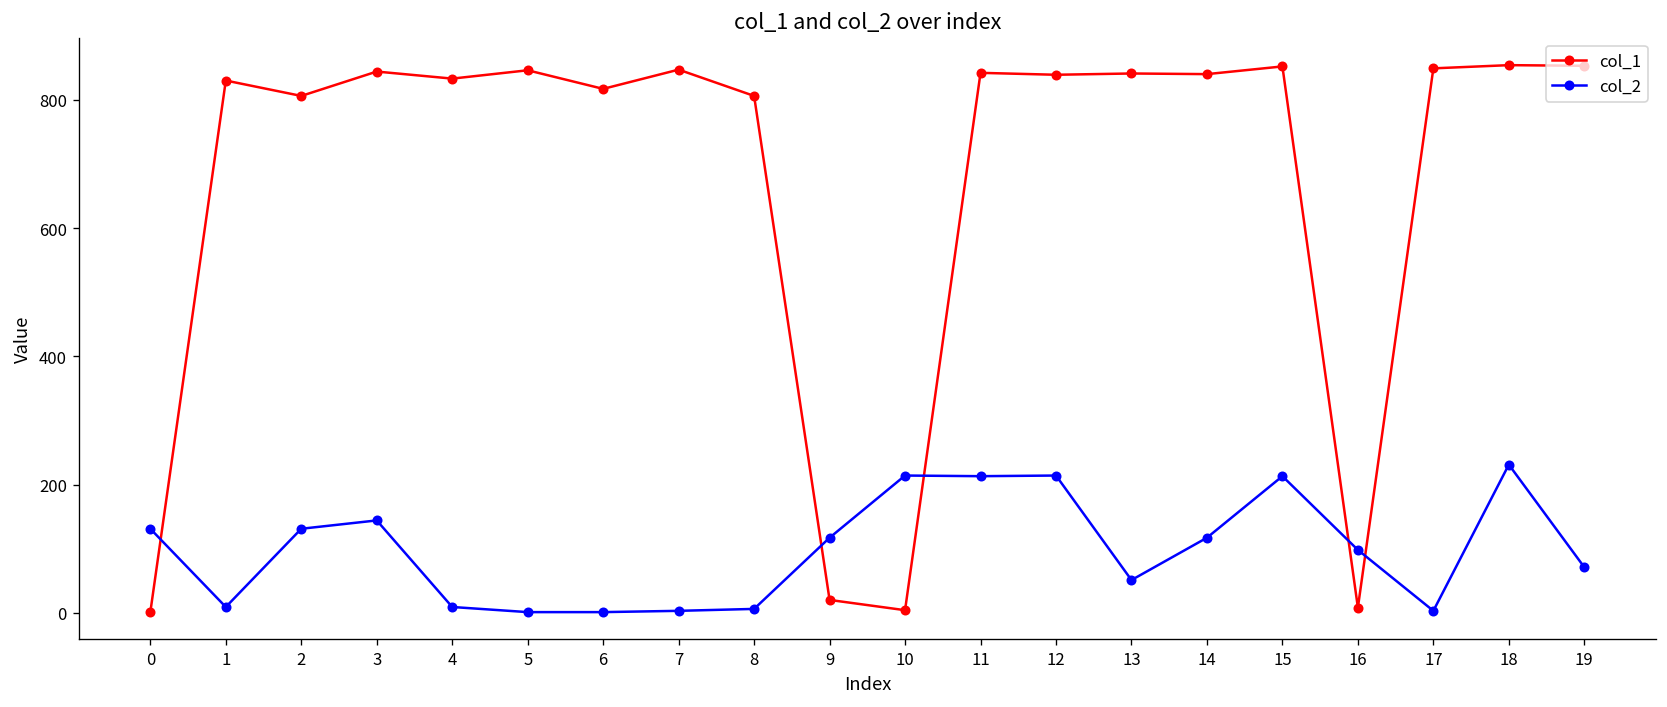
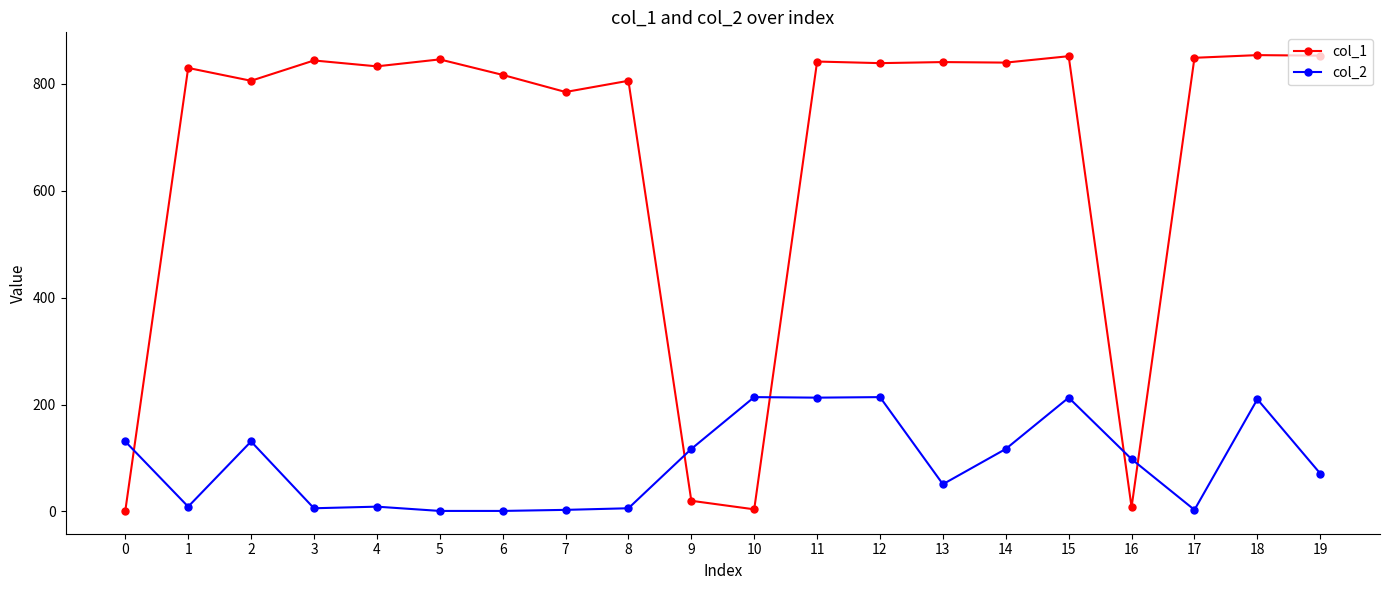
col_2, 3: 140 -> 10
col_1, 7: 850 -> 790
col_2, 18: 230 -> 210
